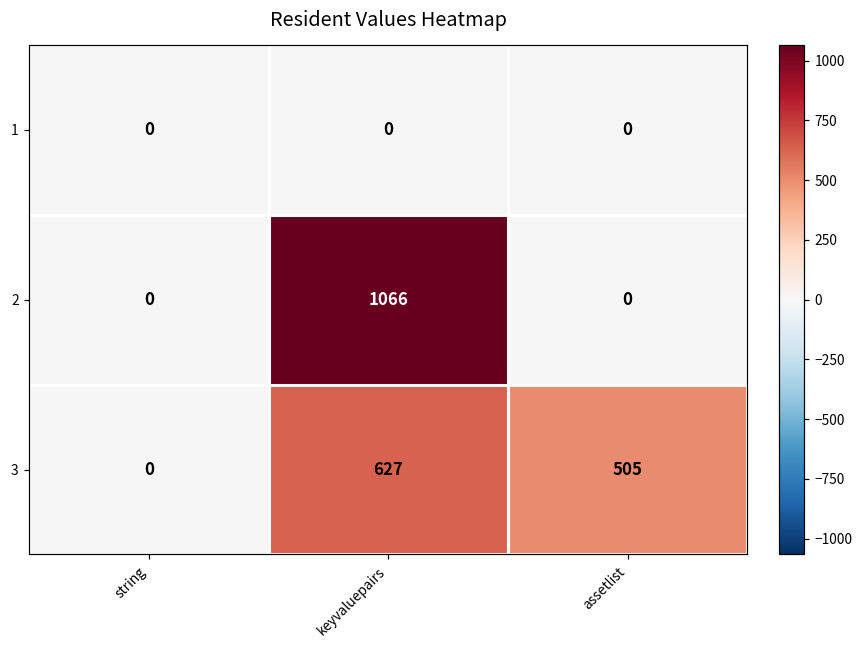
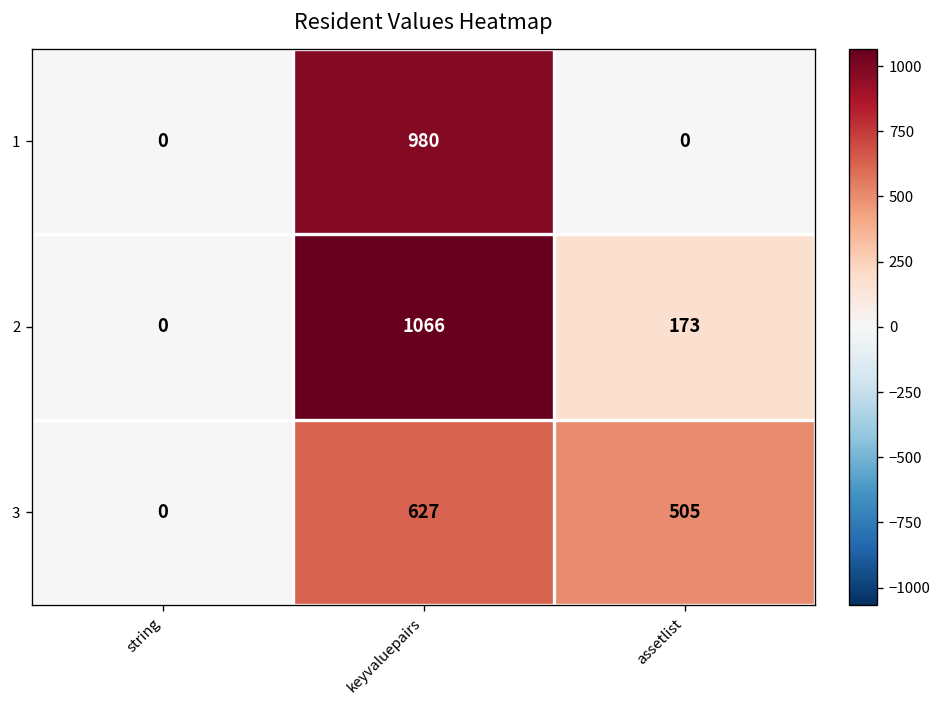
1, keyvaluepairs: 0 -> 980
2, assetlist: 0 -> 173
